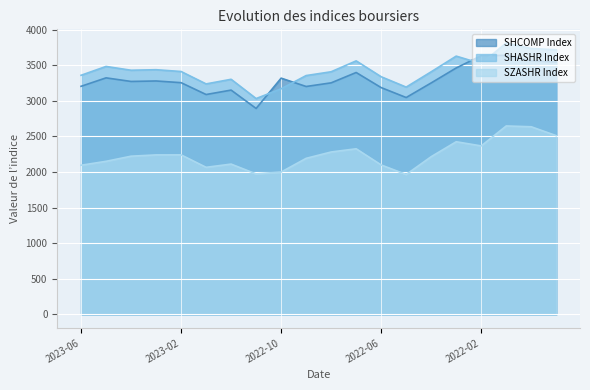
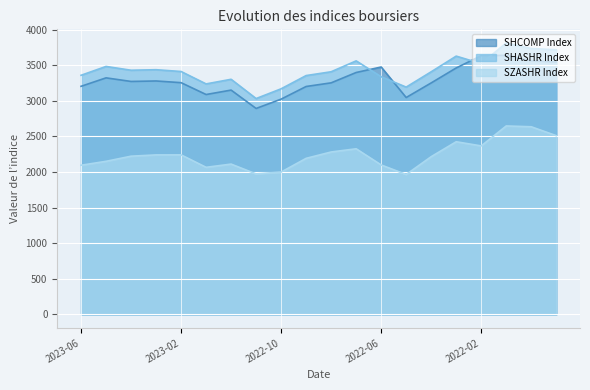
SHCOMP Index, 2022-10: 3300 -> 3000
SHCOMP Index, 2022-06: 3200 -> 3500
